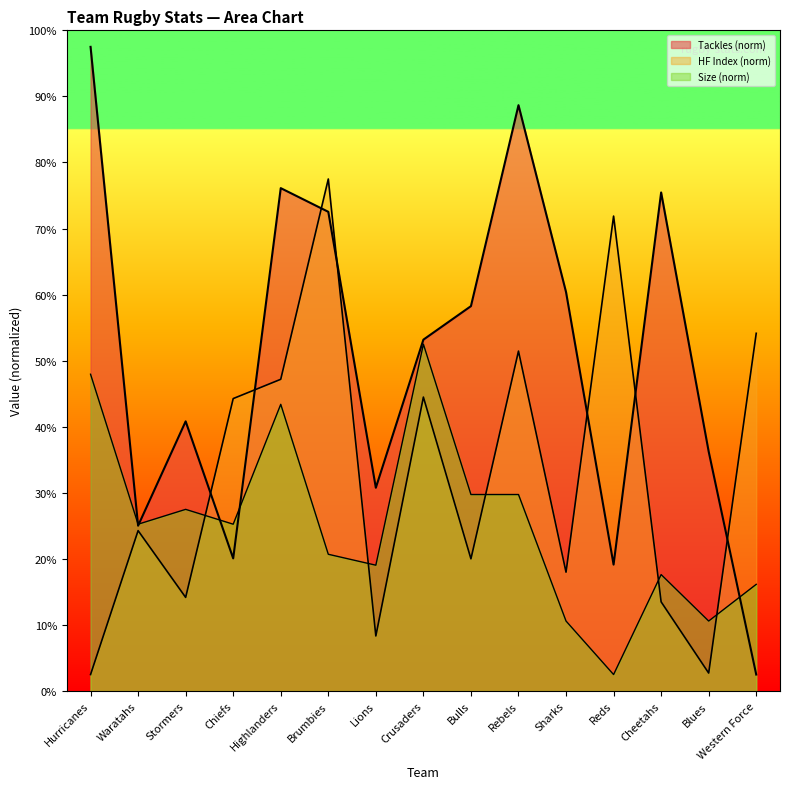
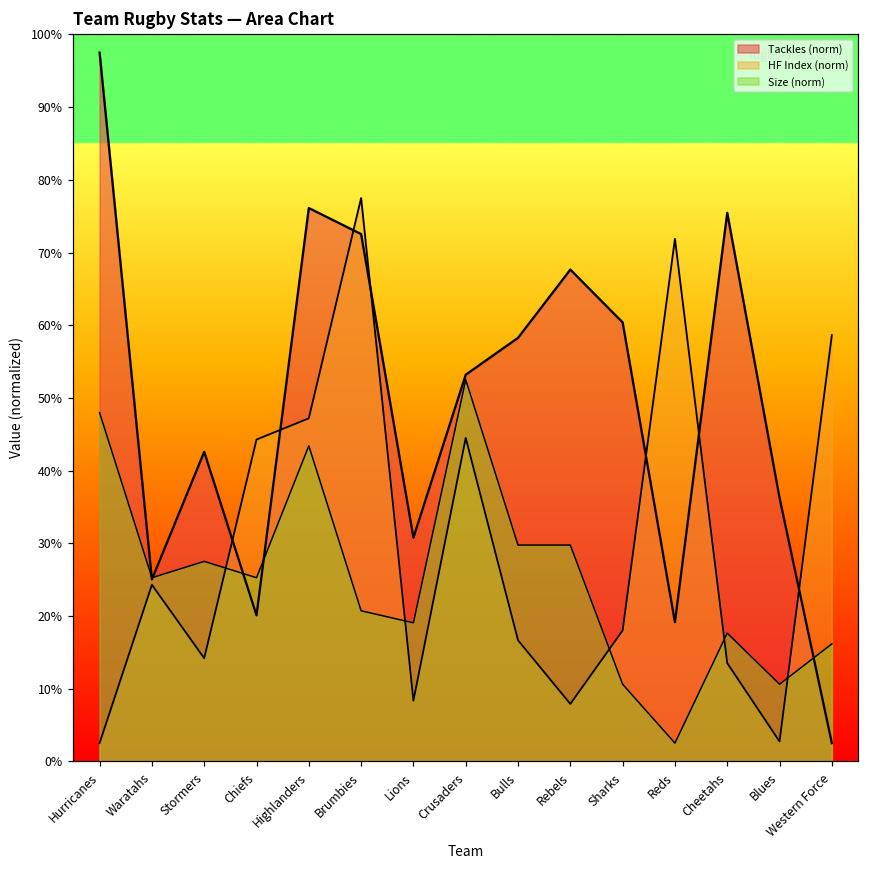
Tackles (norm), Stormers: 41% -> 43%
HF Index (norm), Bulls: 20% -> 17%
Tackles (norm), Rebels: 89% -> 68%
HF Index (norm), Rebels: 51% -> 8%
HF Index (norm), Western Force: 54% -> 59%
